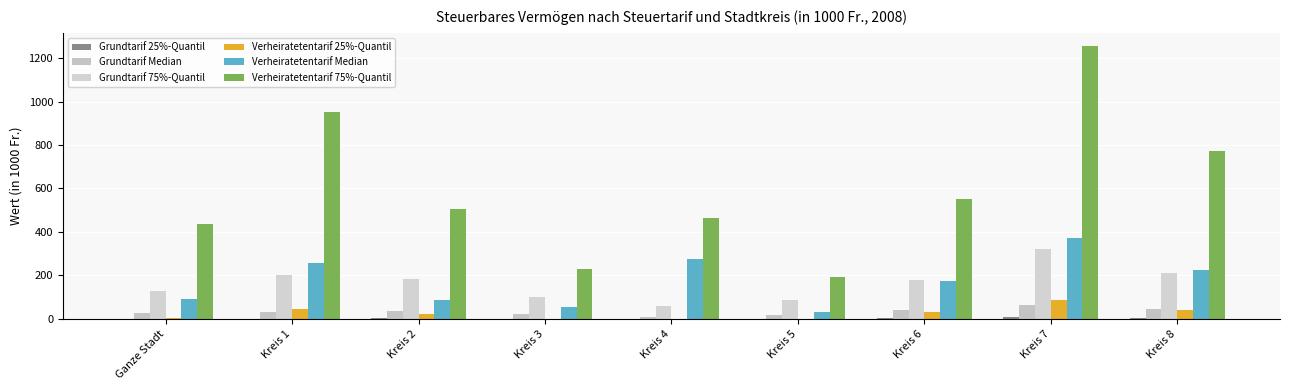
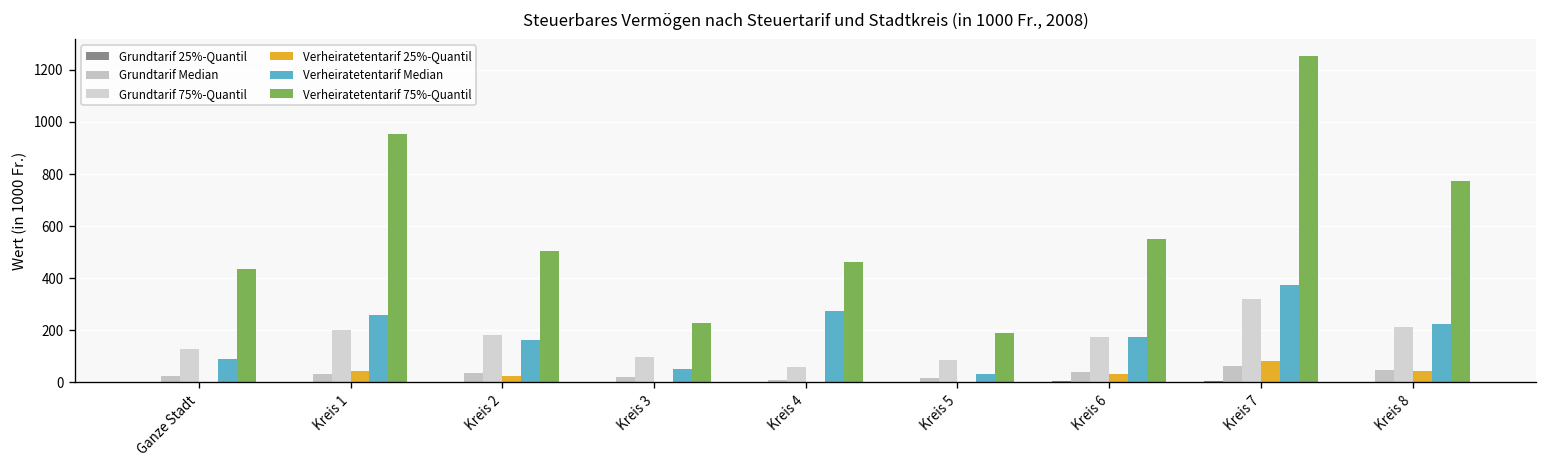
Verheiratetentarif Median, Kreis 2: 90 -> 160
